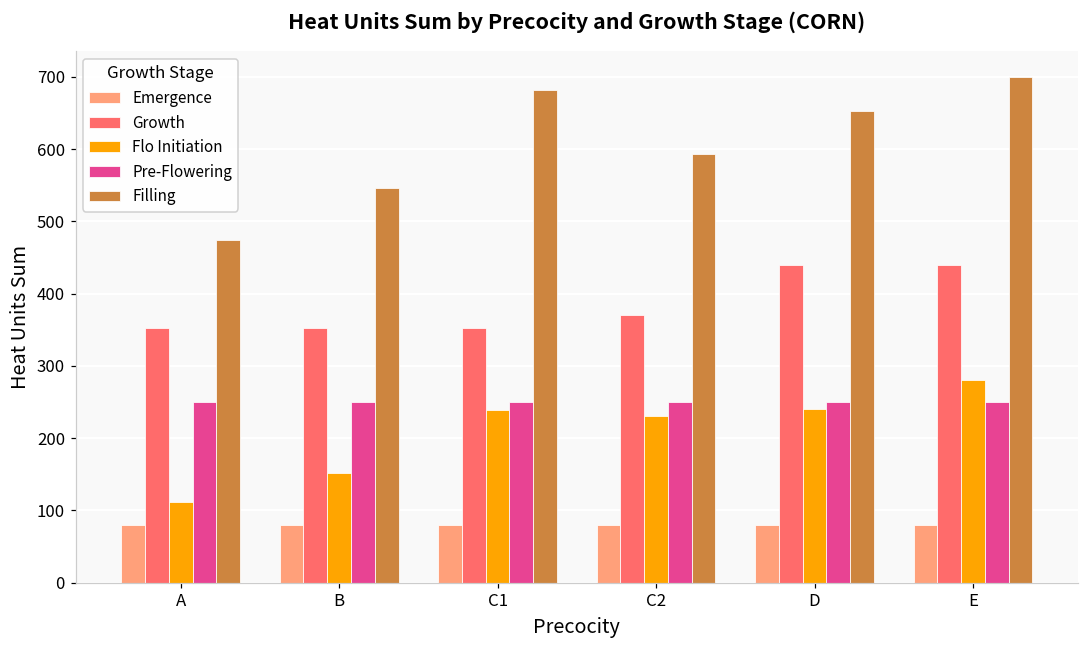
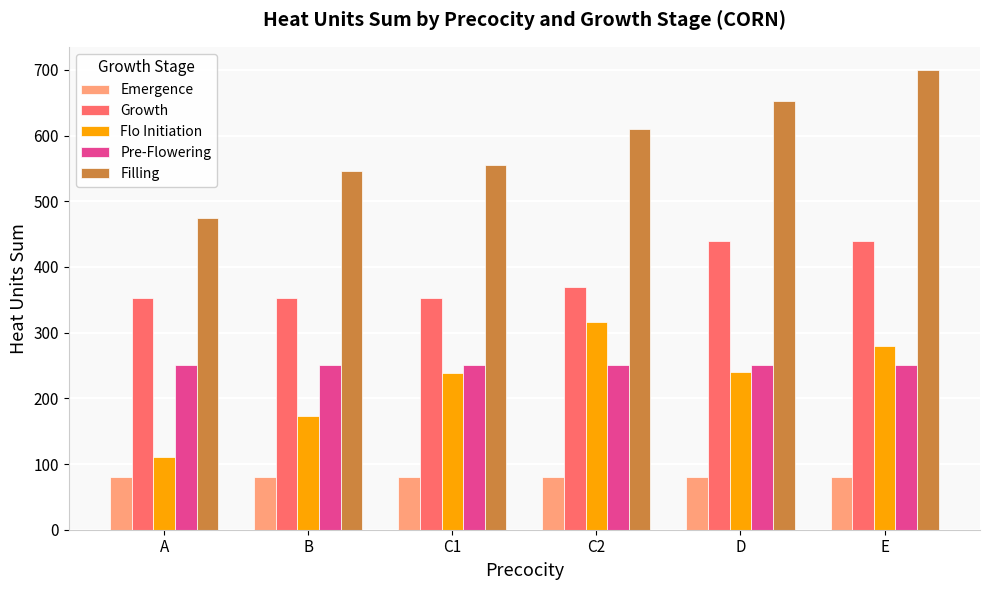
Flo Initiation, B: 150 -> 170
Filling, C1: 680 -> 560
Flo Initiation, C2: 230 -> 320
Filling, C2: 590 -> 610
